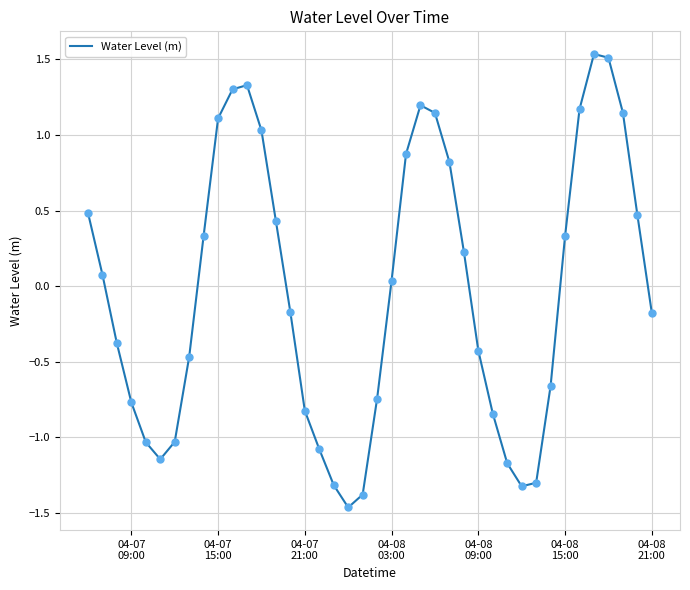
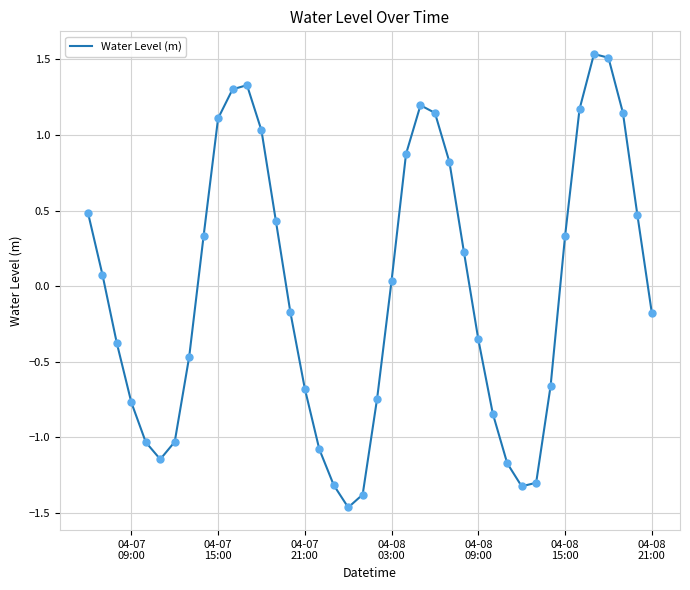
04-07 21:00: -0.82 -> -0.68
04-08 09:00: -0.43 -> -0.35
